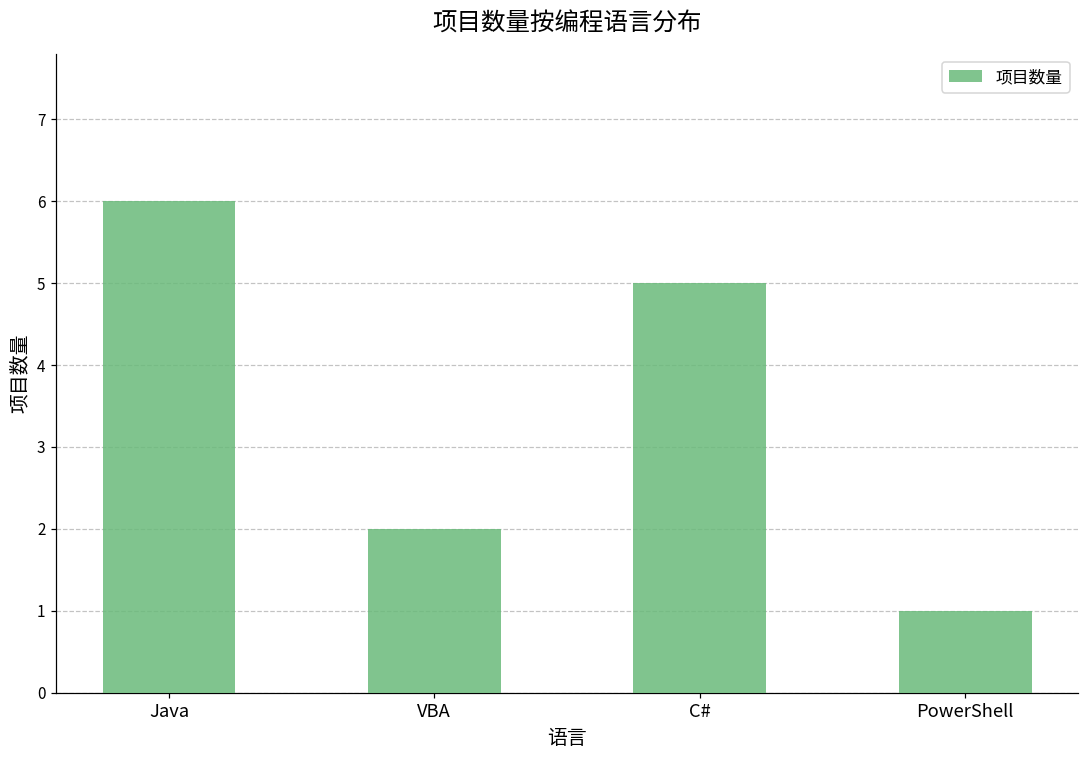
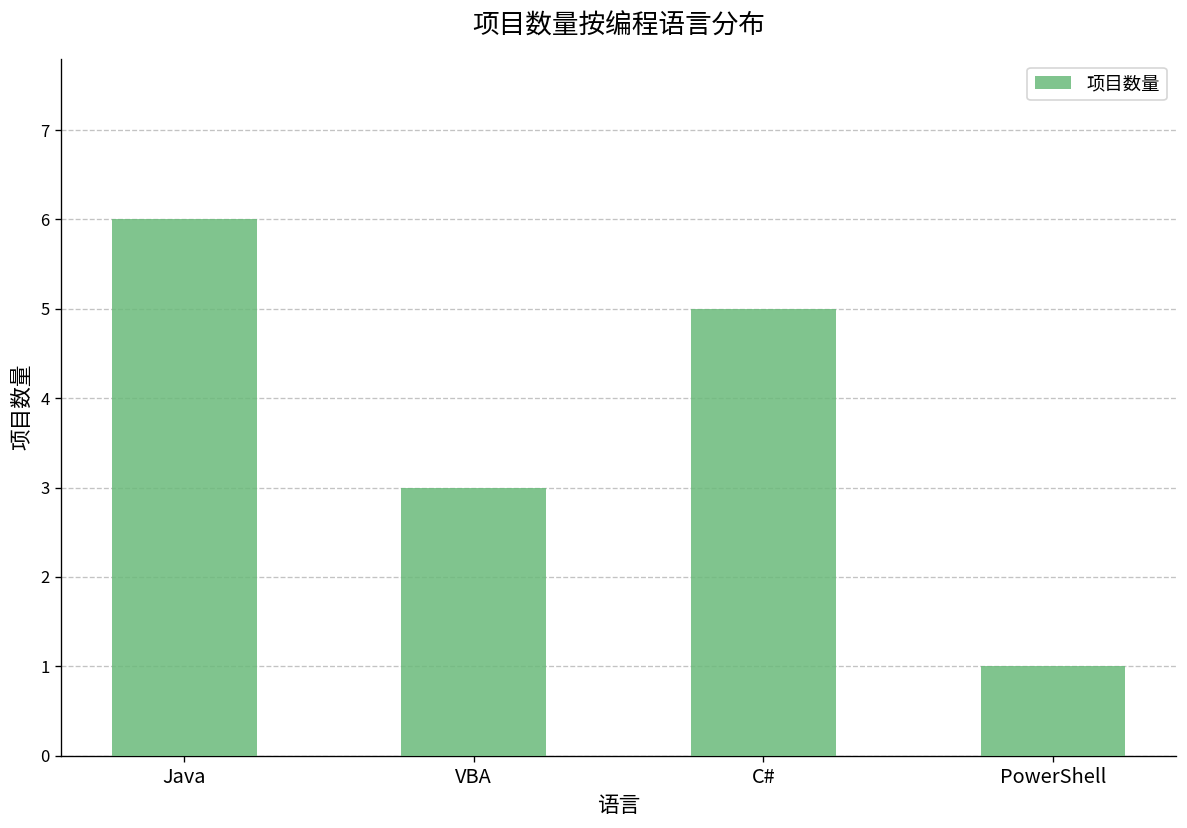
VBA: 2 -> 3
